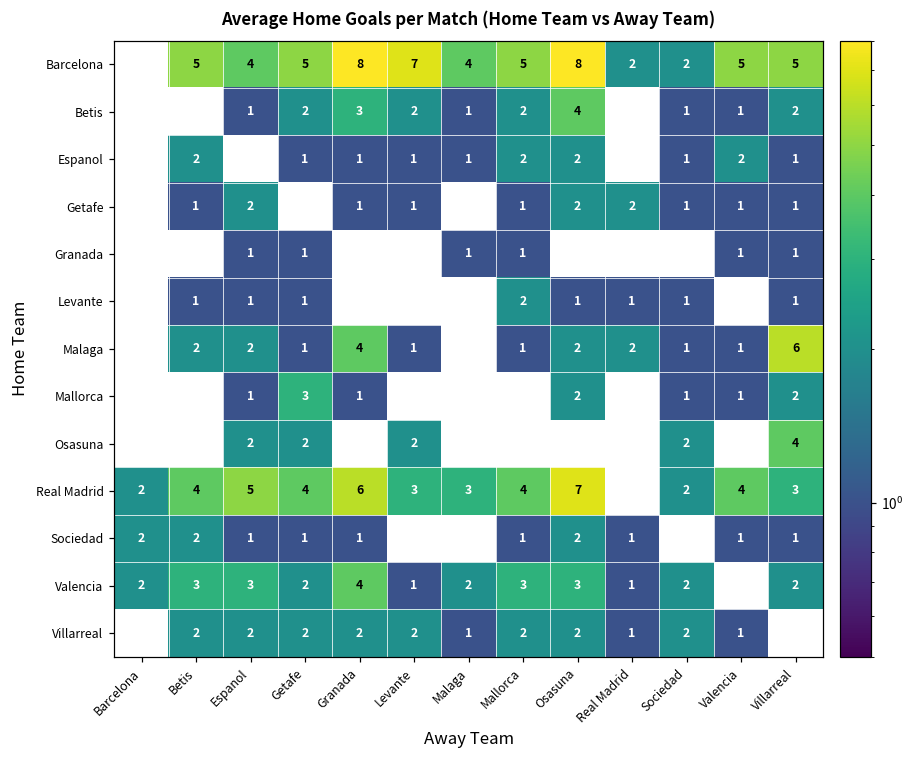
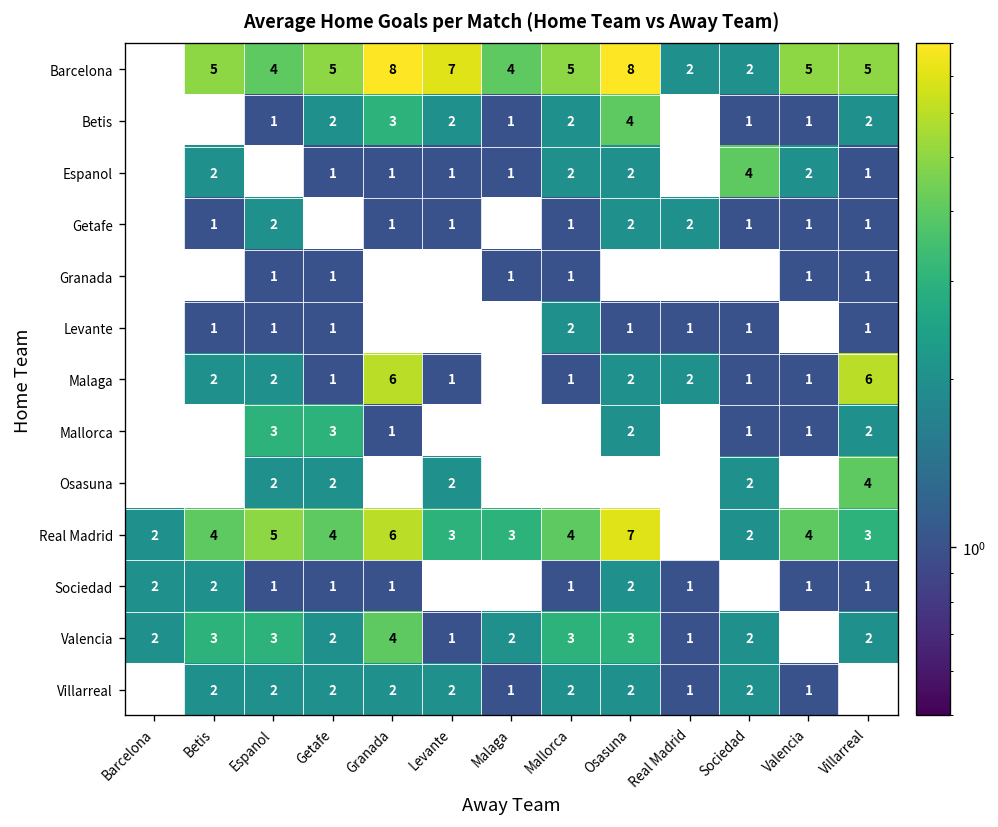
Espanol, Sociedad: 1 -> 4
Malaga, Granada: 4 -> 6
Mallorca, Espanol: 1 -> 3
